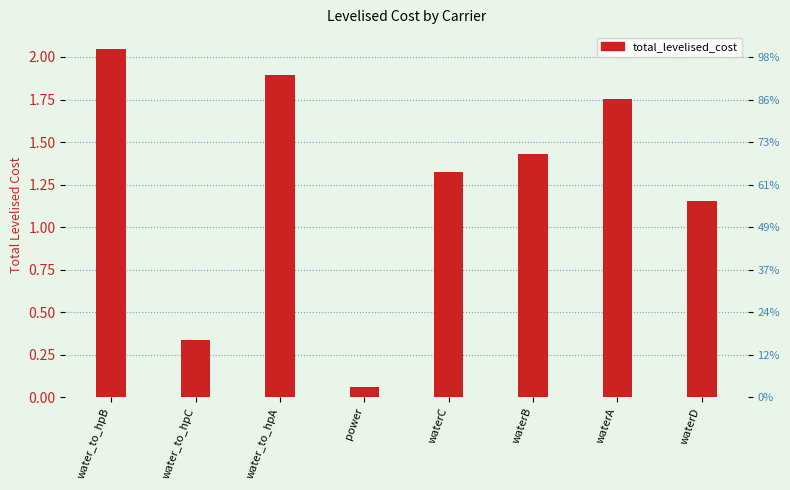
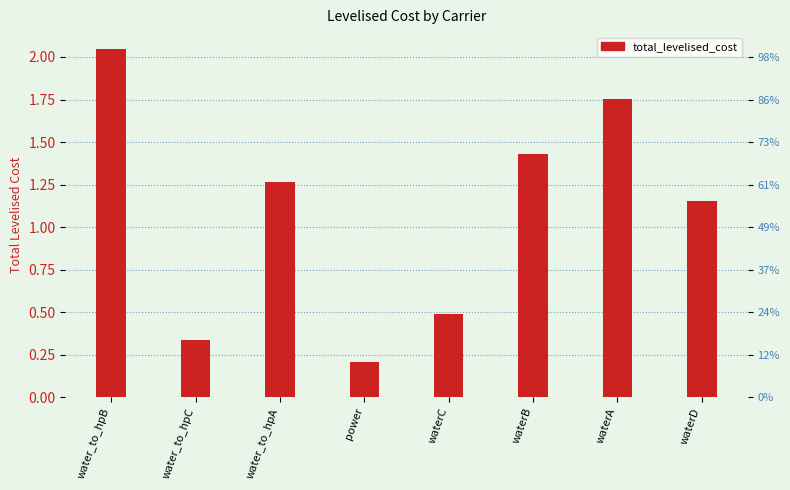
water_to_hpA: 1.89 -> 1.26
power: 0.06 -> 0.20
waterC: 1.32 -> 0.49
